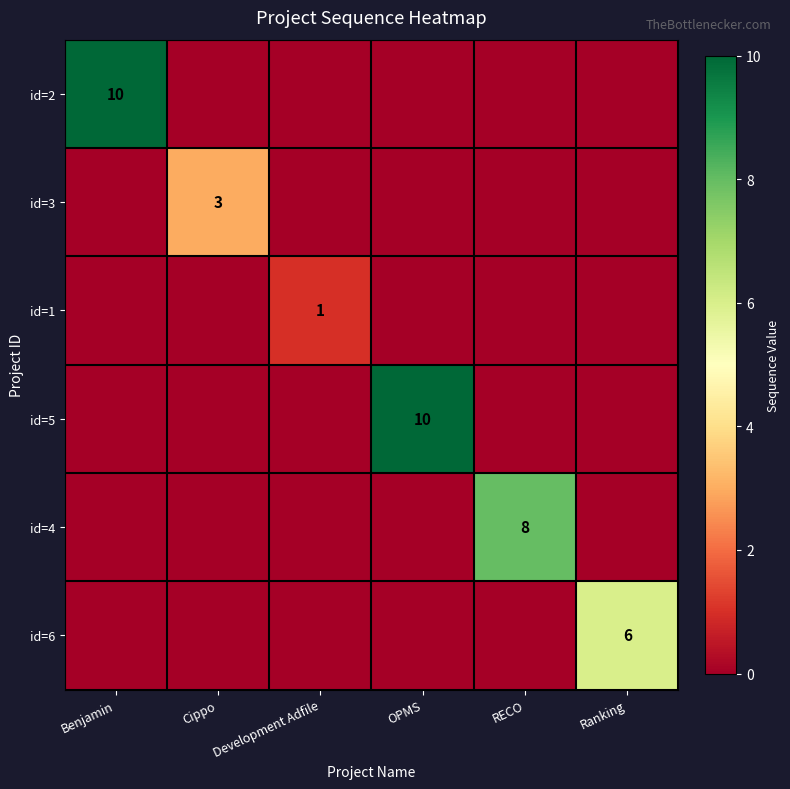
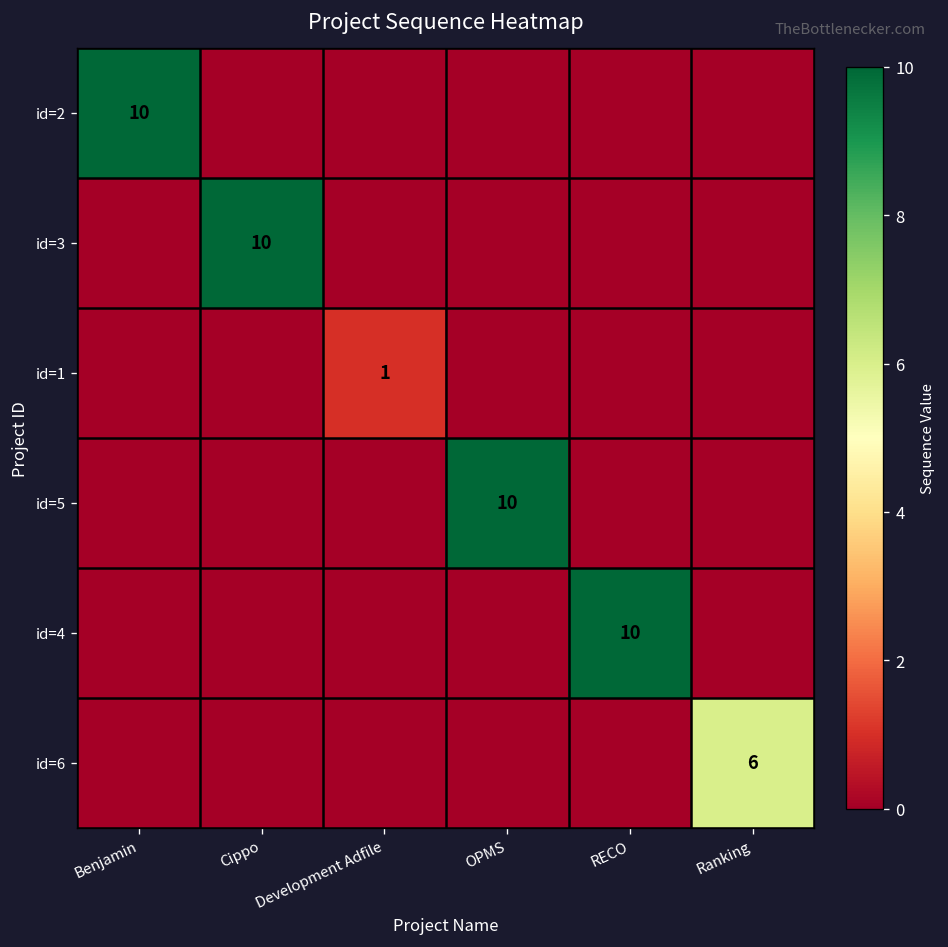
id=3, Cippo: 3 -> 10
id=4, RECO: 8 -> 10
